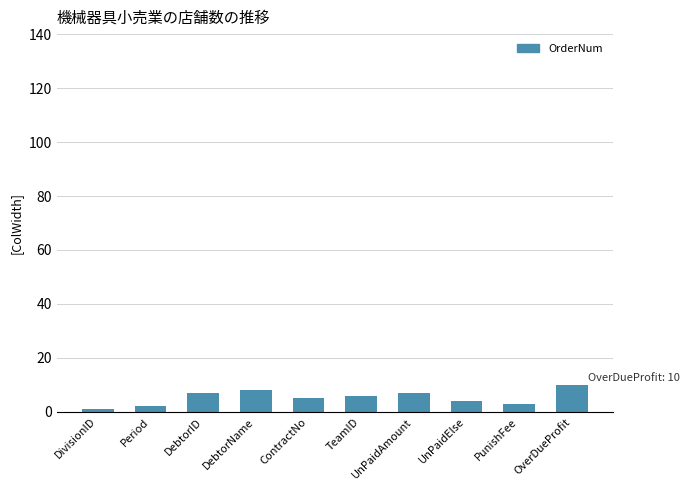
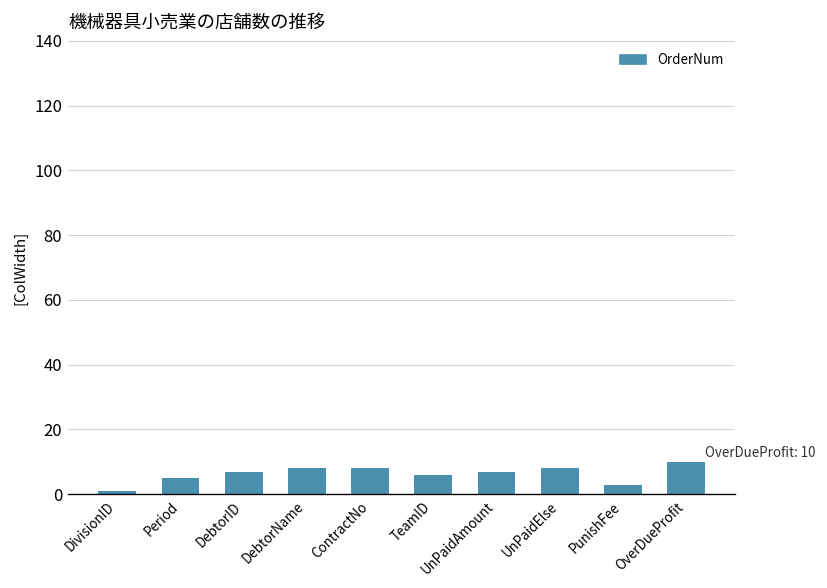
Period: 2 -> 5
ContractNo: 5 -> 8
UnPaidElse: 4 -> 8
